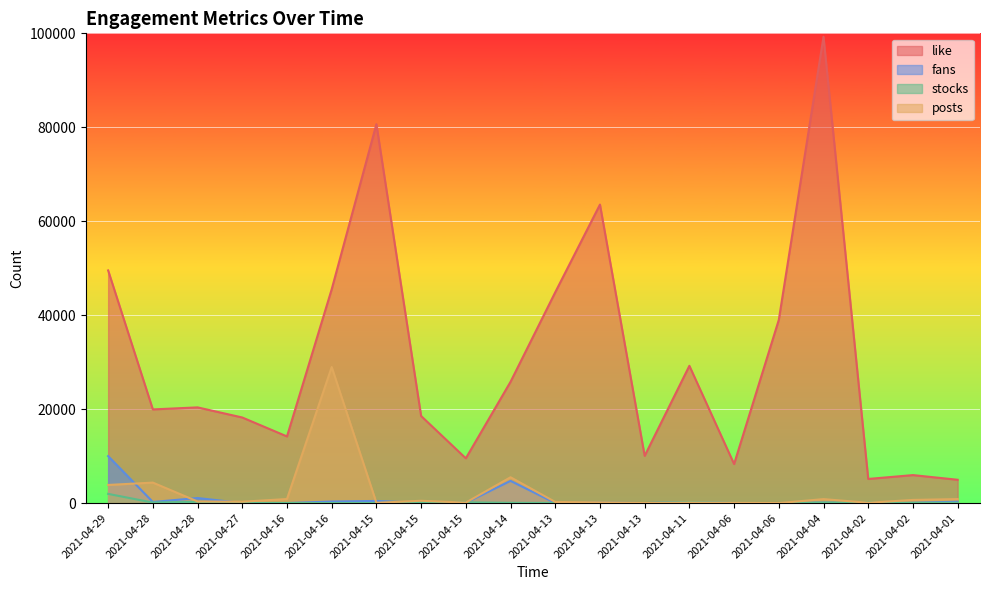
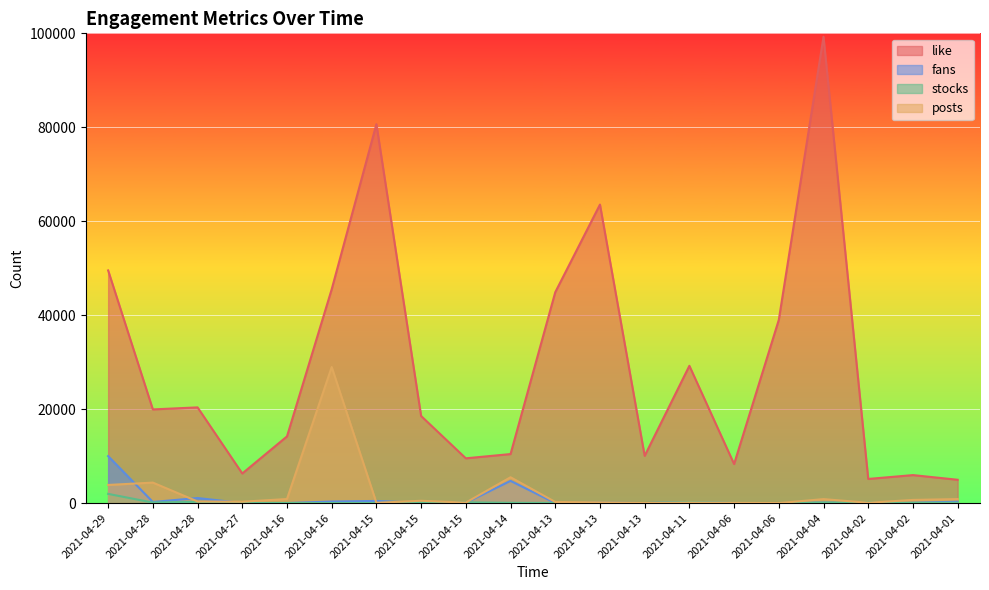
like, 2021-04-27: 18000 -> 6000
like, 2021-04-14: 26000 -> 10000
